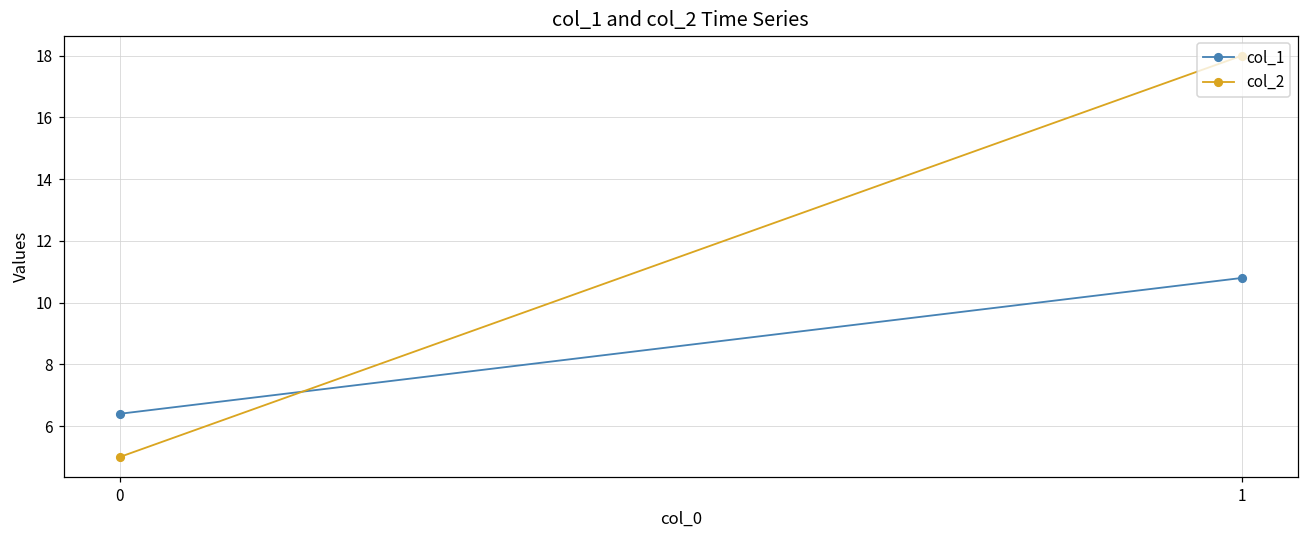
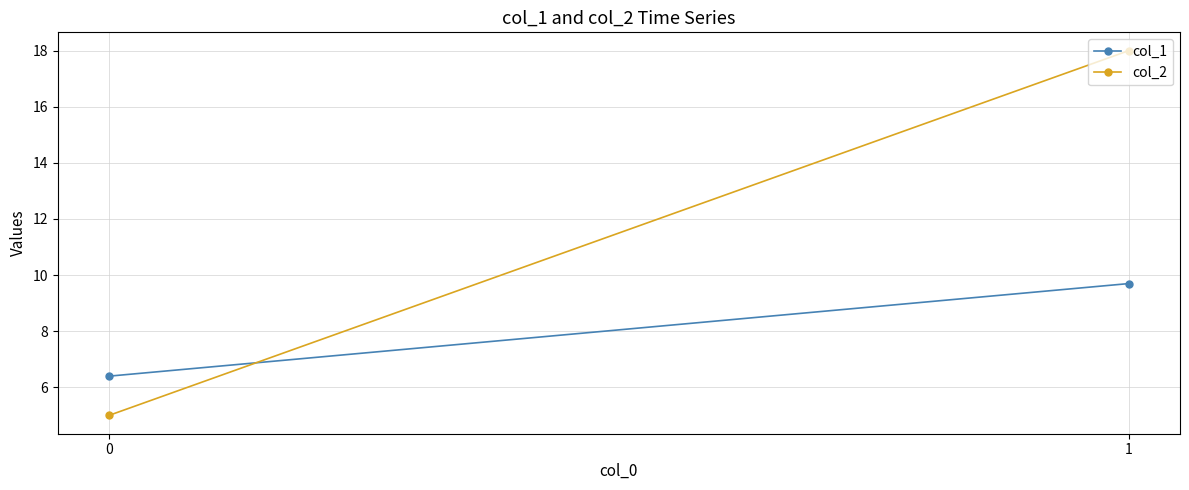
col_1, 1: 10.8 -> 9.7
